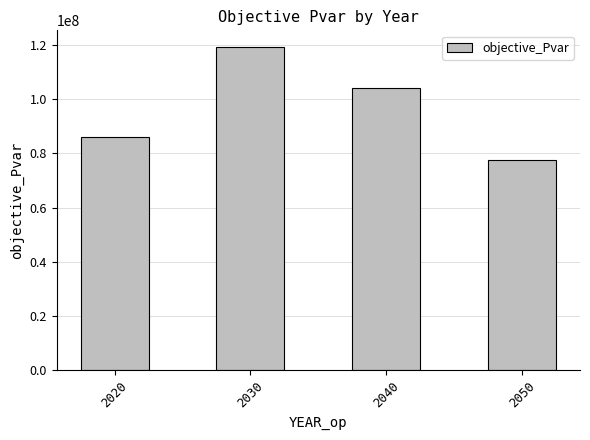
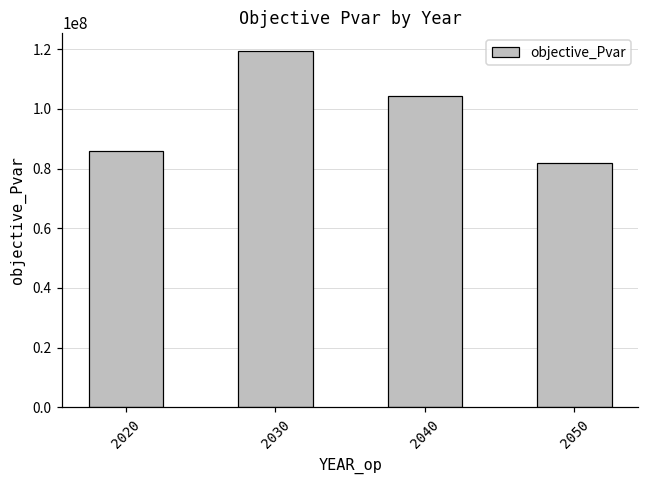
2050: 78000000 -> 82000000
